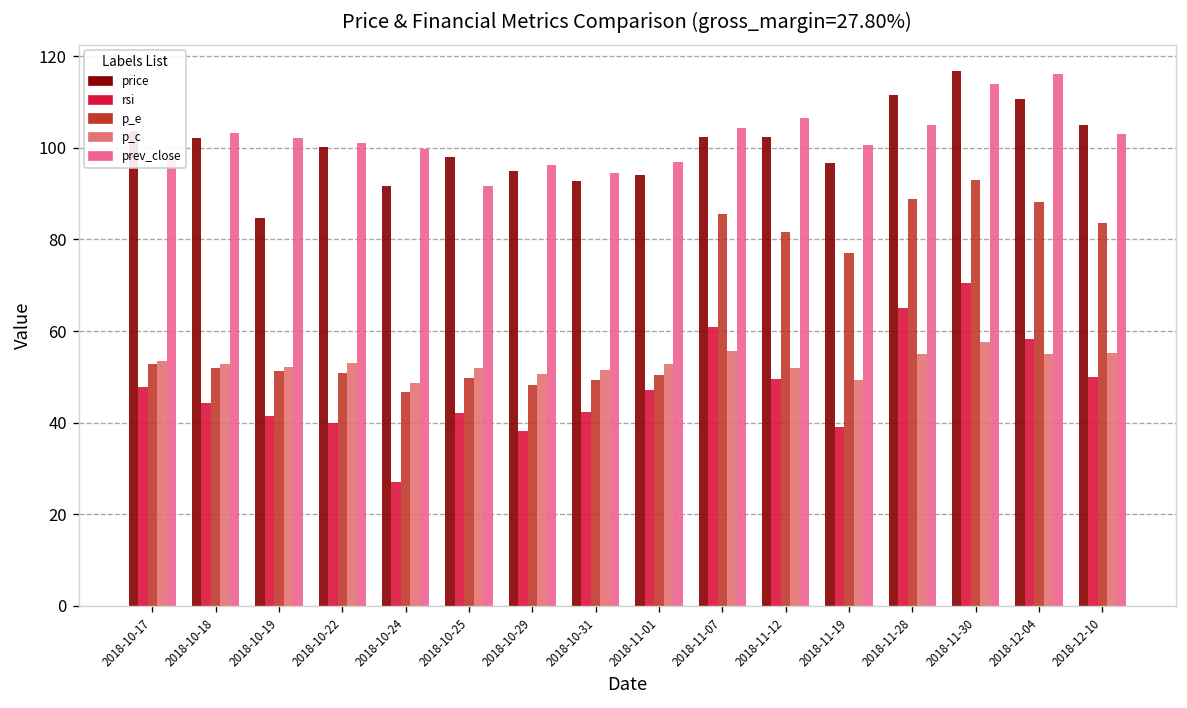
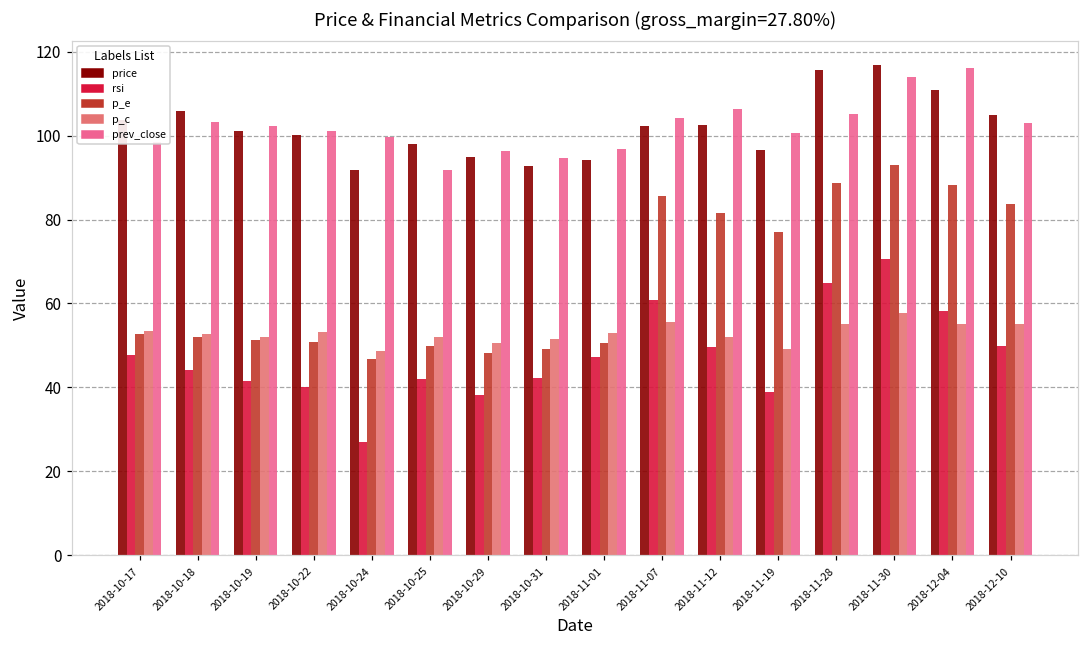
price, 2018-10-18: 102 -> 106
price, 2018-10-19: 85 -> 101
price, 2018-11-28: 111 -> 116
